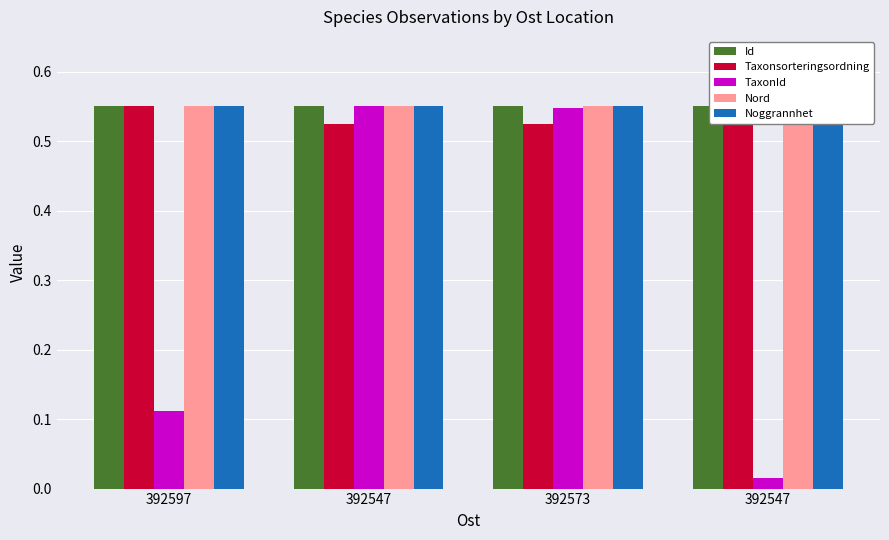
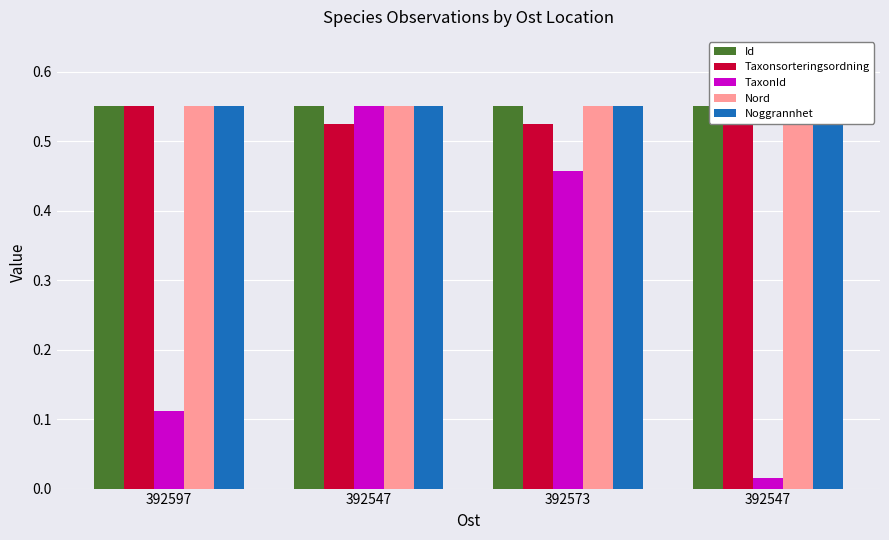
TaxonId, 392573: 0.55 -> 0.46
